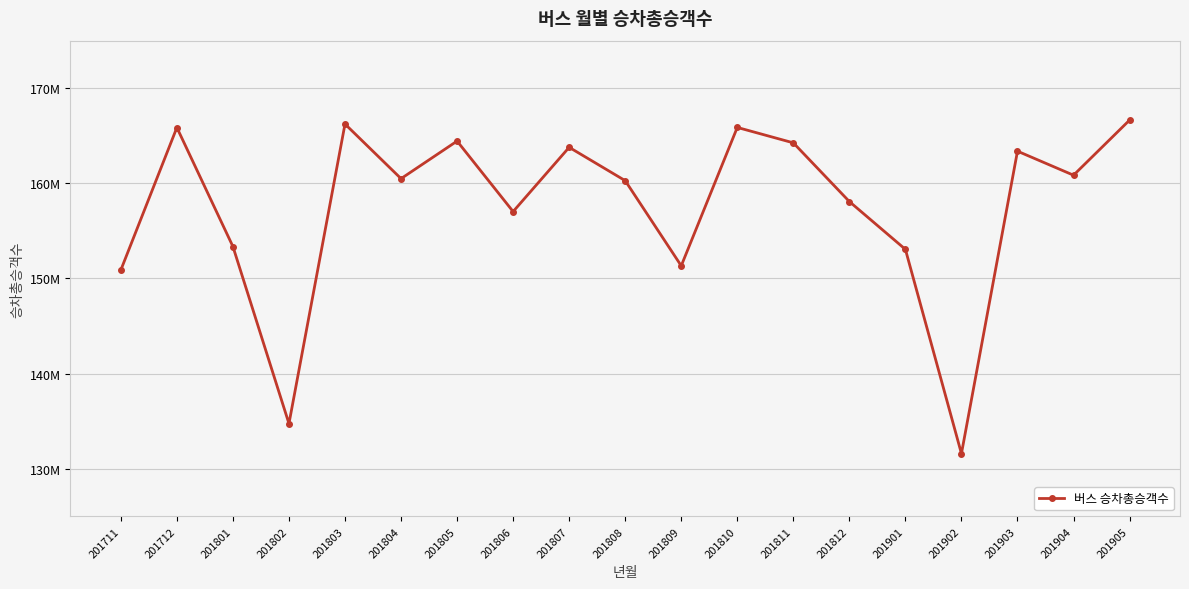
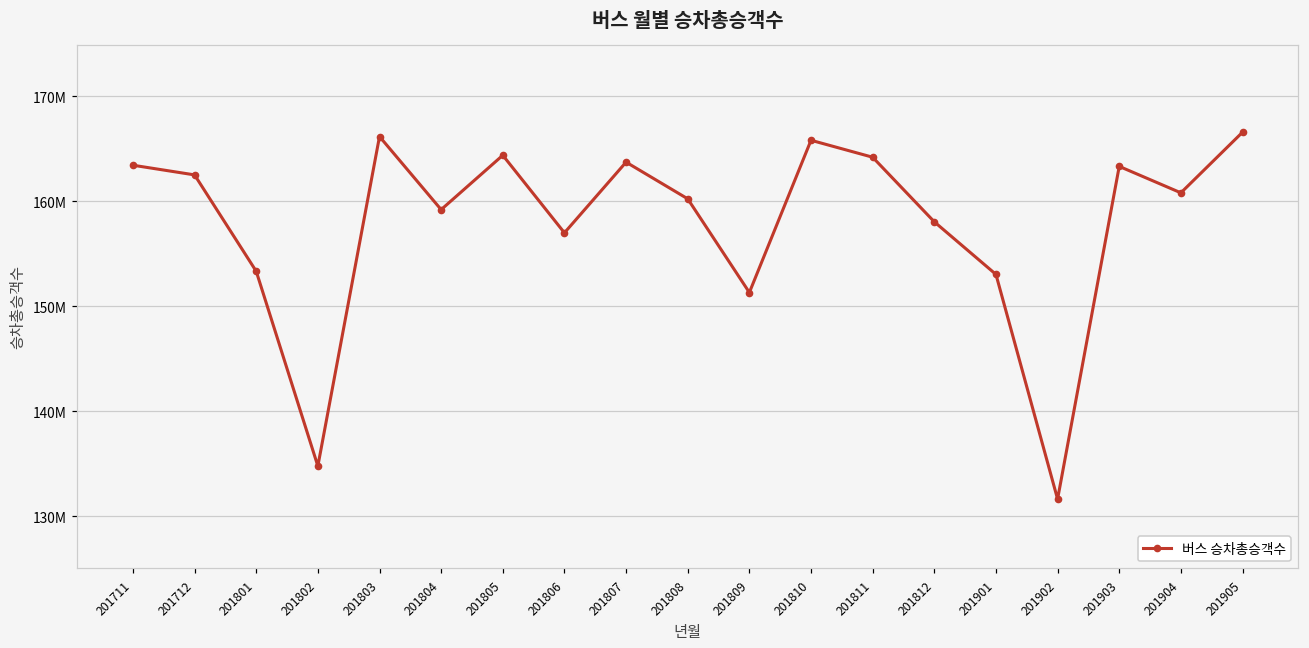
201711: 151000000 -> 163000000
201712: 166000000 -> 163000000
201804: 160000000 -> 159000000
